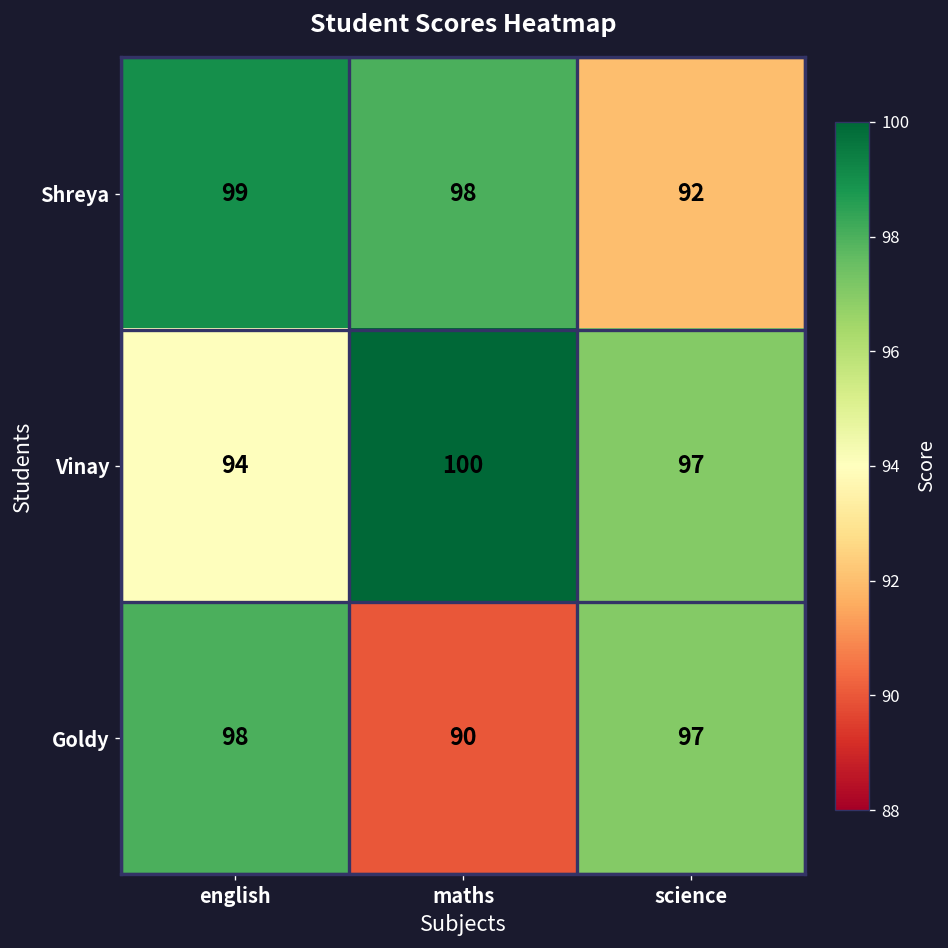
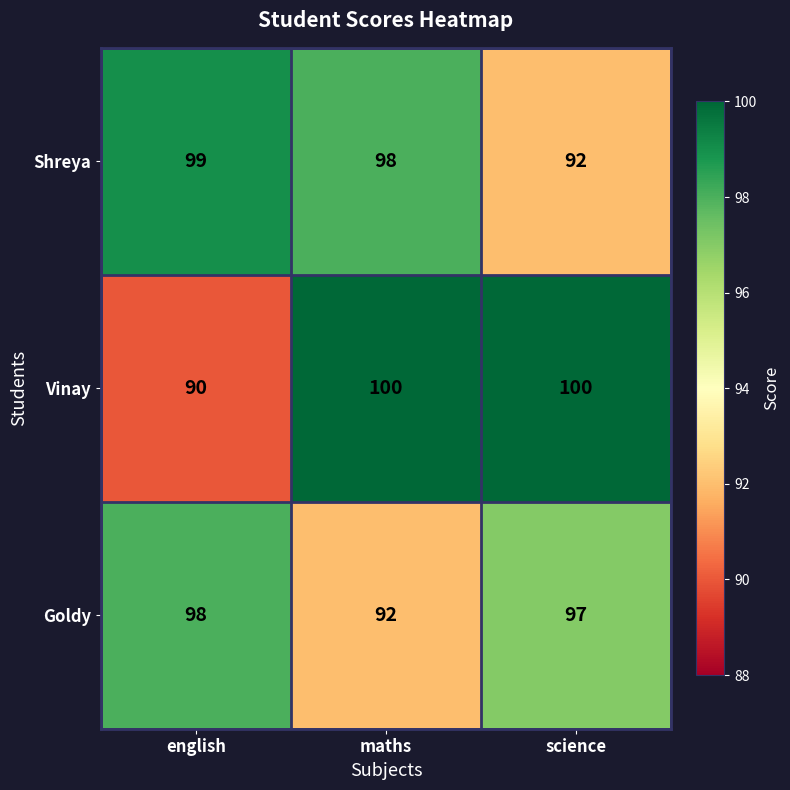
Vinay, english: 94 -> 90
Vinay, science: 97 -> 100
Goldy, maths: 90 -> 92
